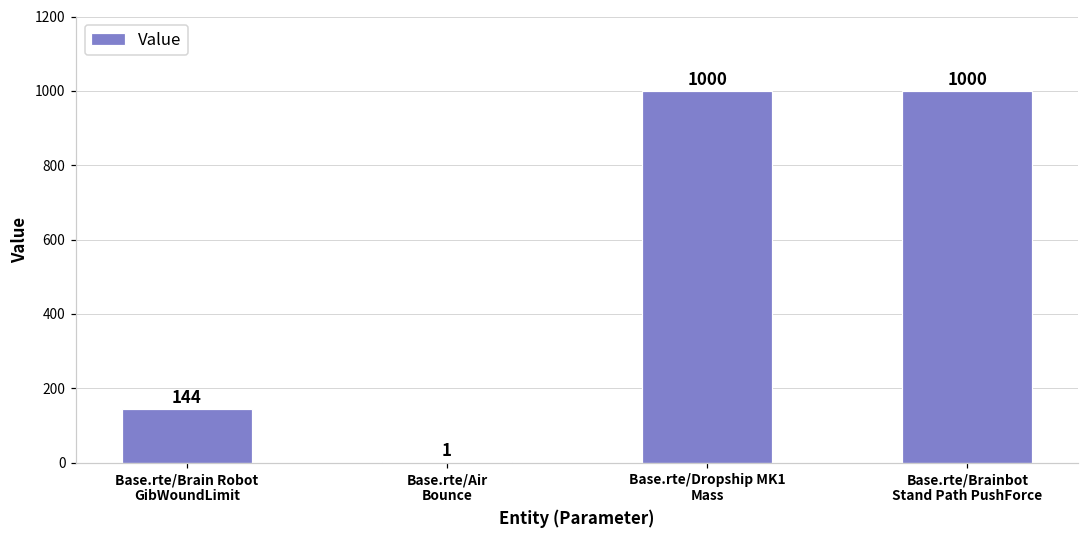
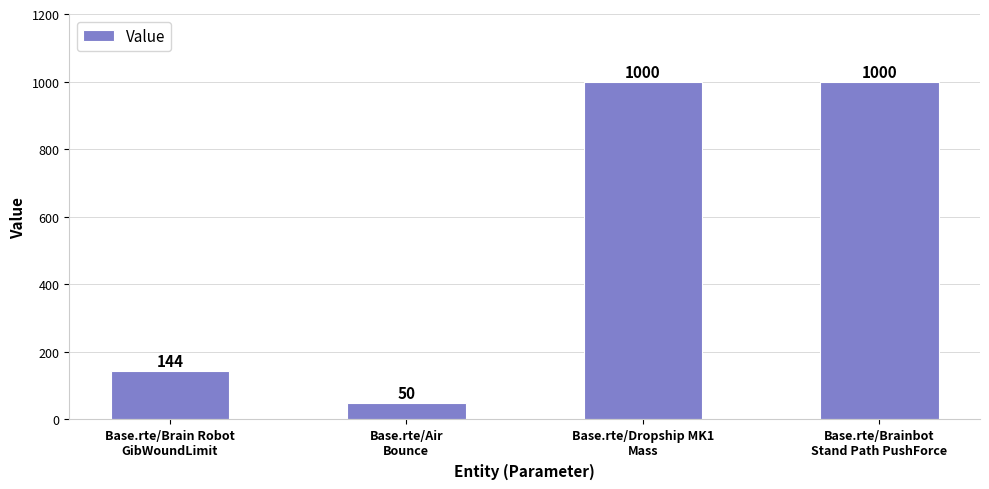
Base.rte/Air Bounce: 1 -> 50
